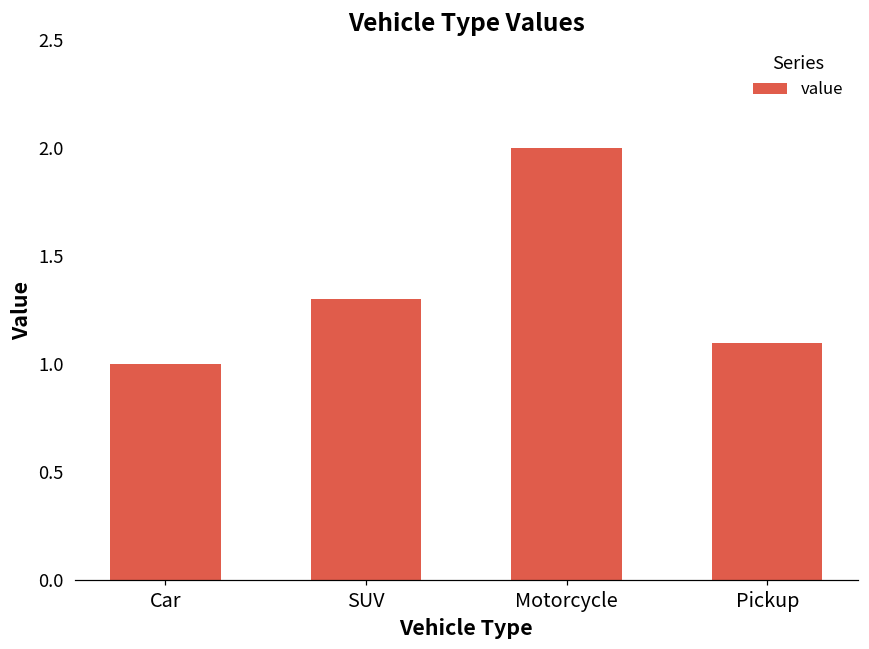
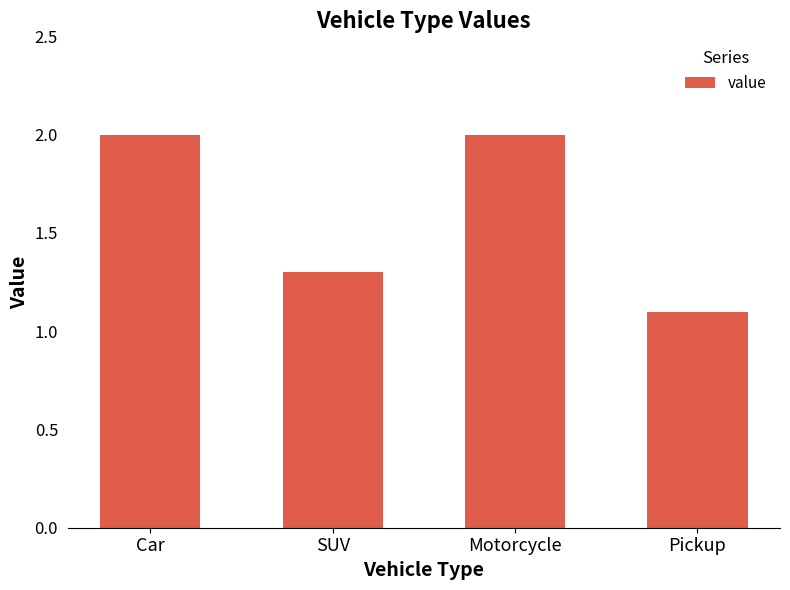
Car: 1 -> 2
